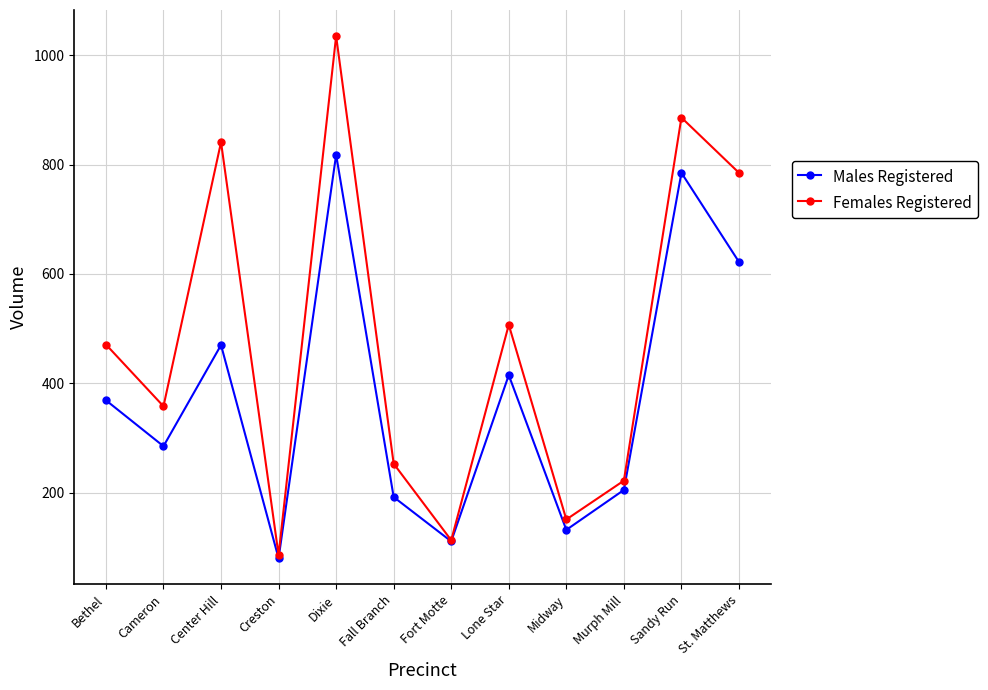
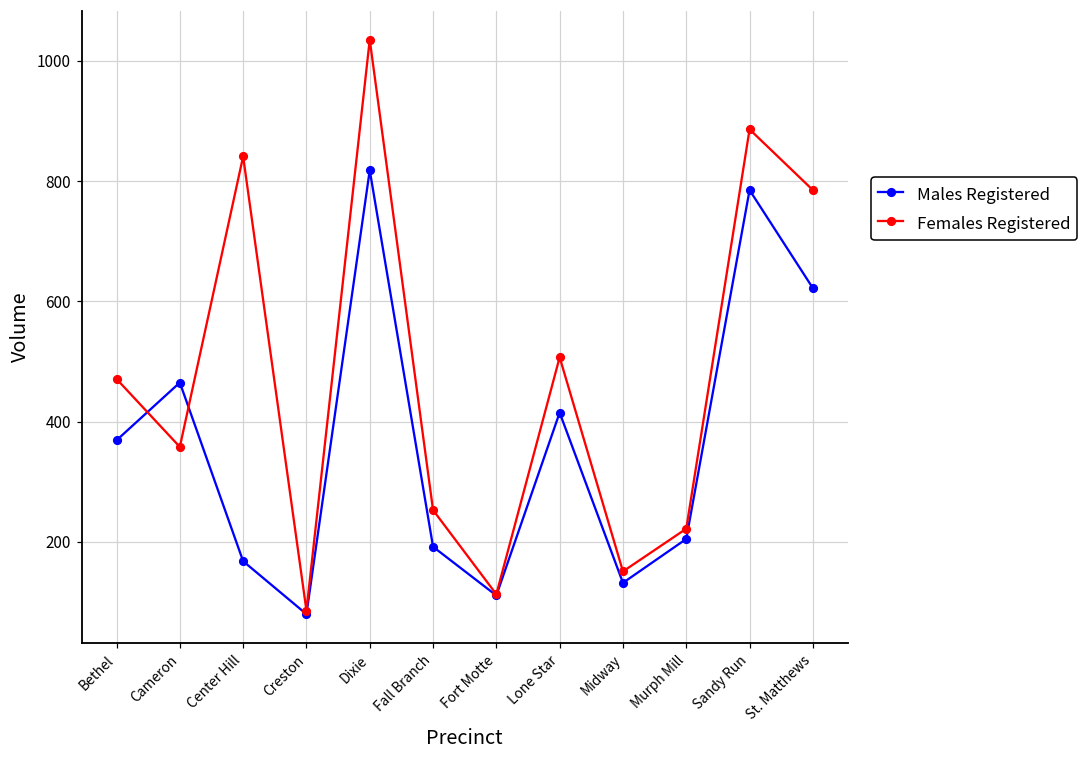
Males Registered, Cameron: 290 -> 470
Males Registered, Center Hill: 470 -> 170
